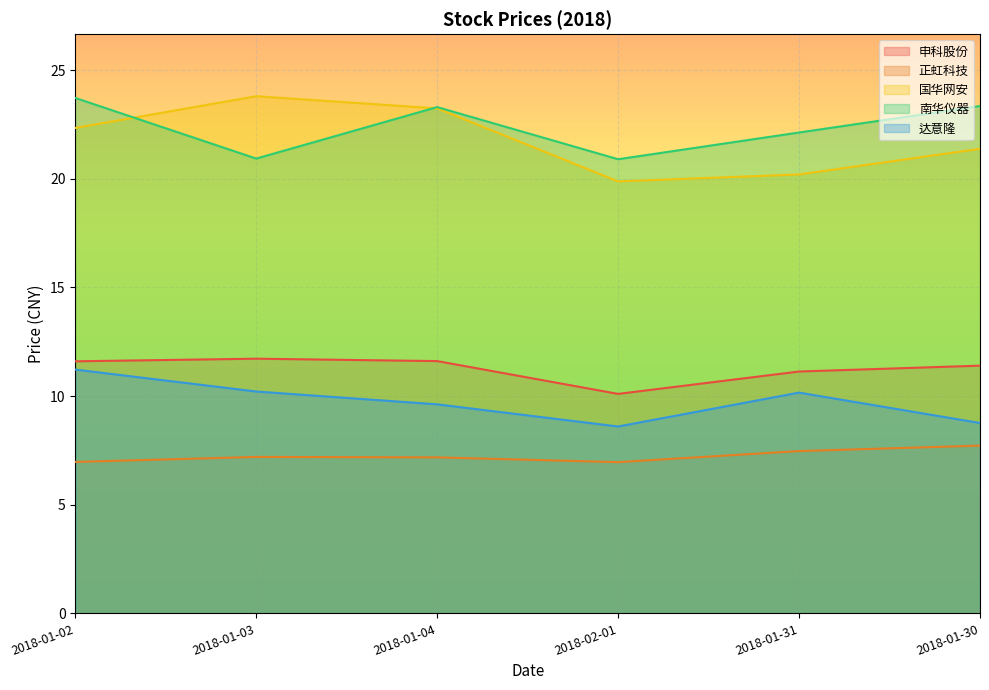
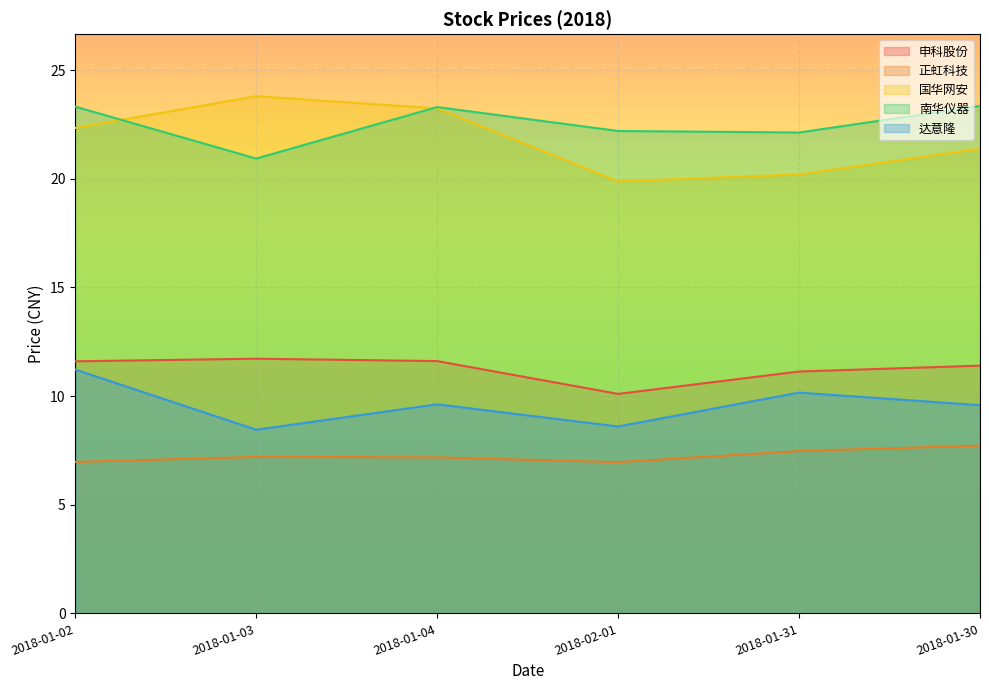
南华仪器, 2018-01-02: 23.7 -> 23.3
达意隆, 2018-01-03: 10.2 -> 8.5
南华仪器, 2018-02-01: 20.9 -> 22.2
达意隆, 2018-01-30: 8.8 -> 9.6
